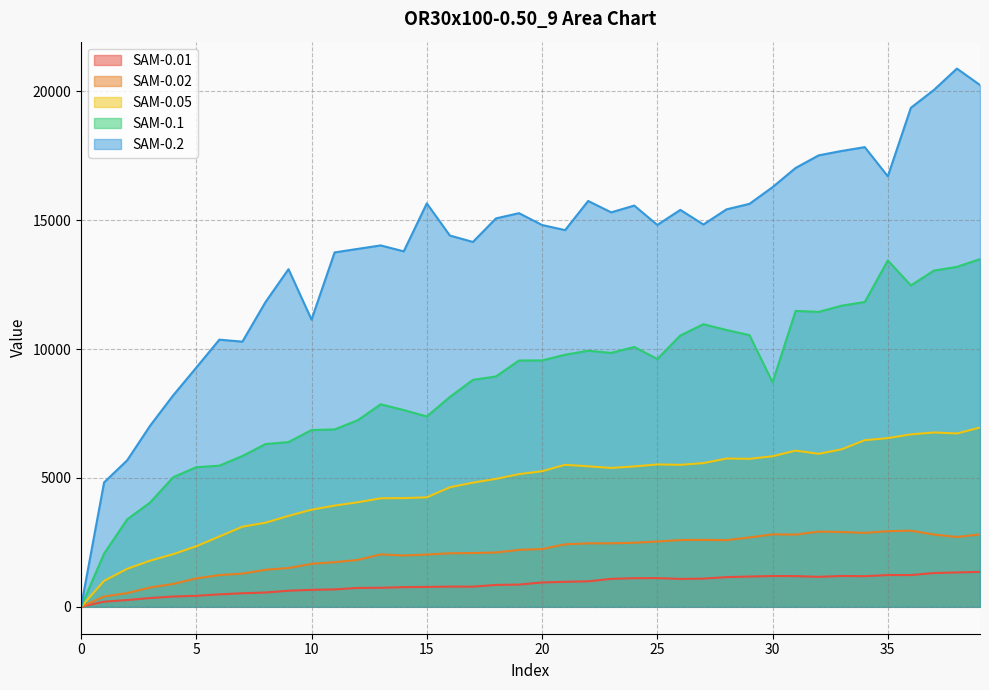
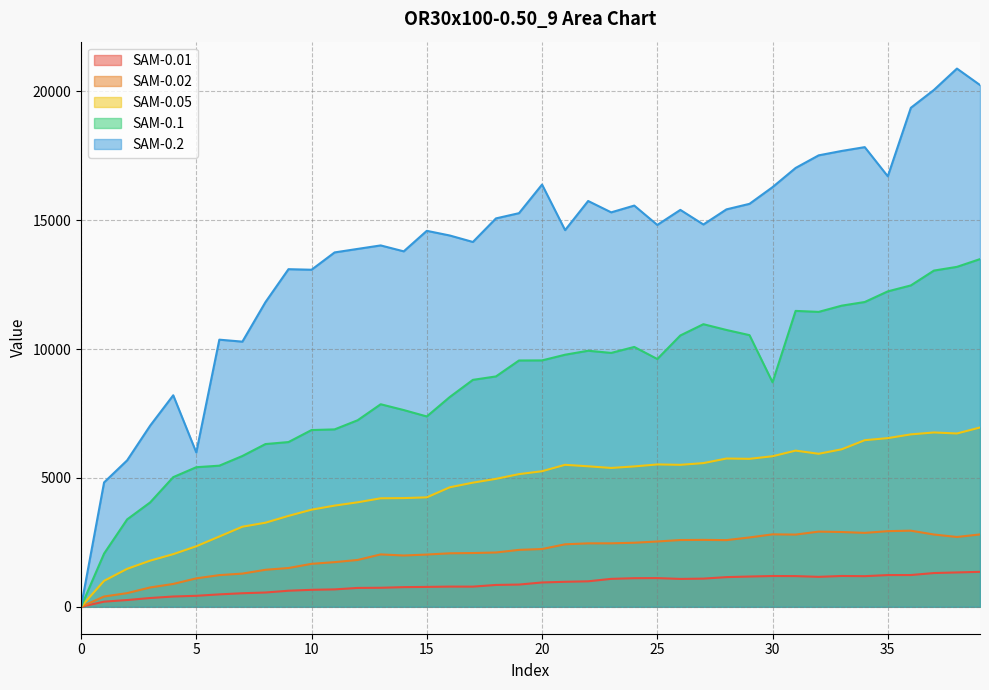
SAM-0.2, 5: 9300 -> 6000
SAM-0.2, 10: 11100 -> 13100
SAM-0.2, 15: 15700 -> 14600
SAM-0.2, 20: 14800 -> 16400
SAM-0.1, 35: 13400 -> 12200
